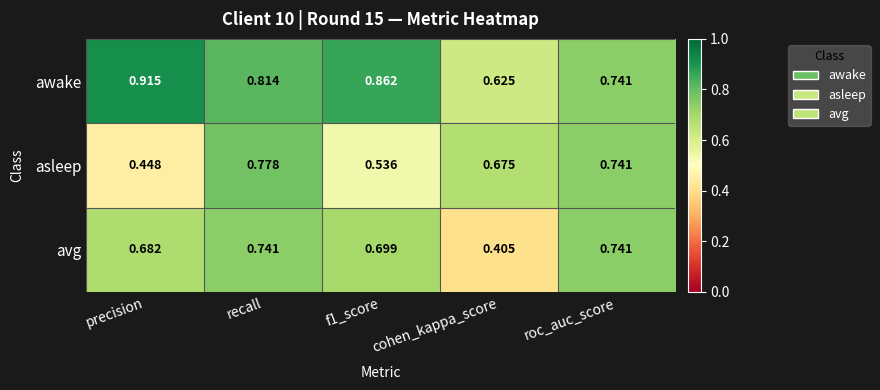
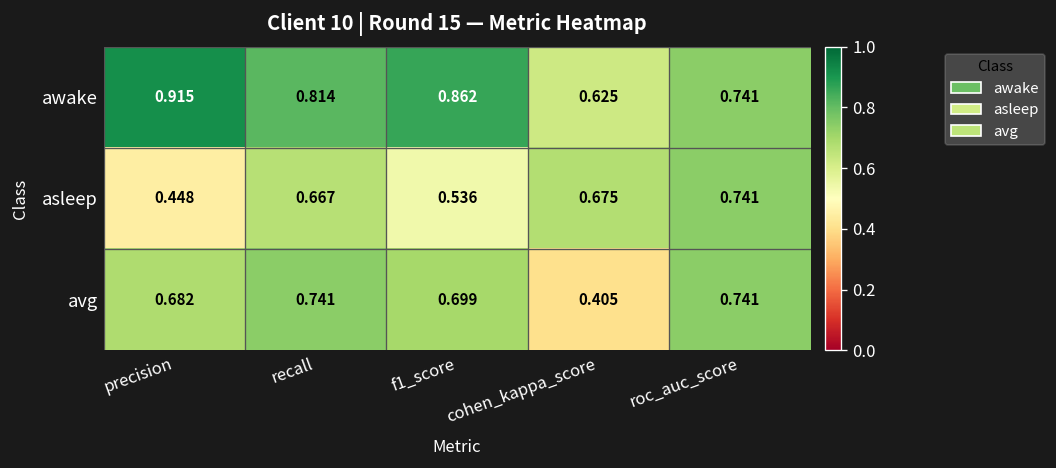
asleep, recall: 0.778 -> 0.667
